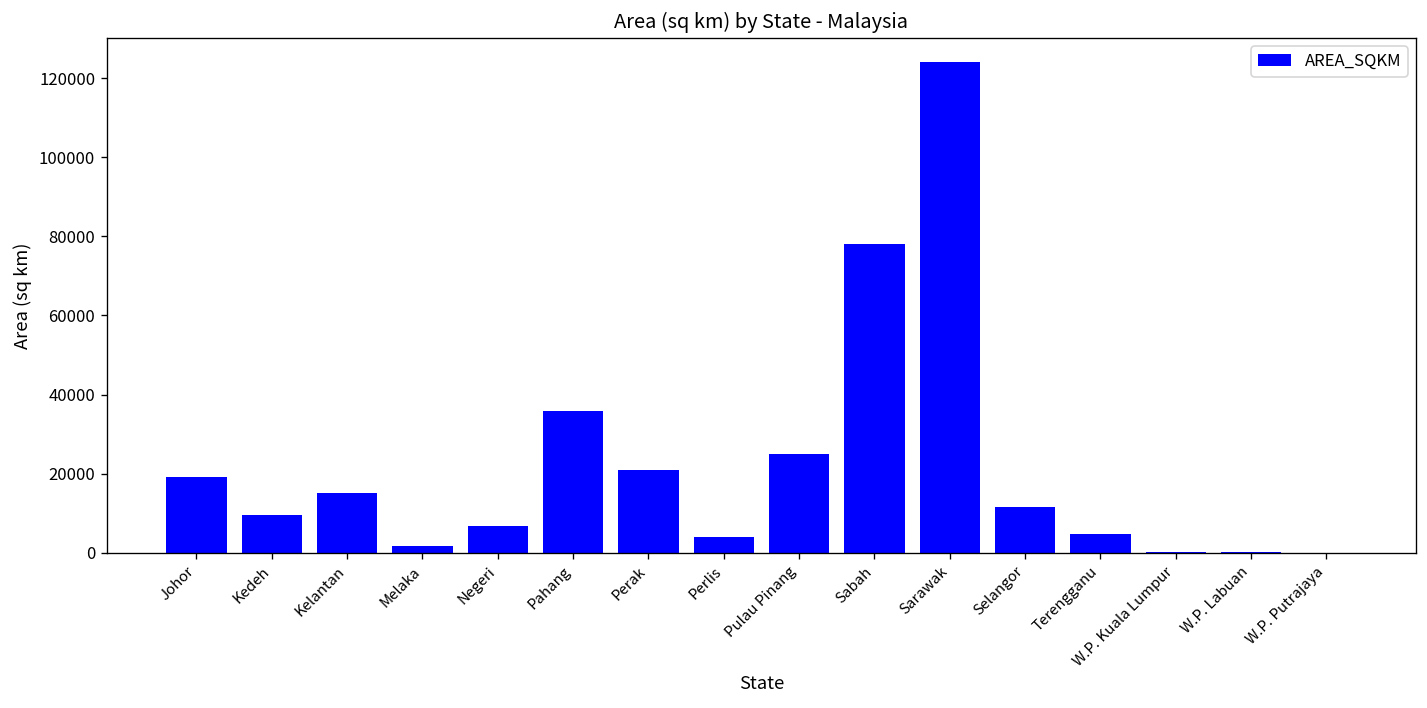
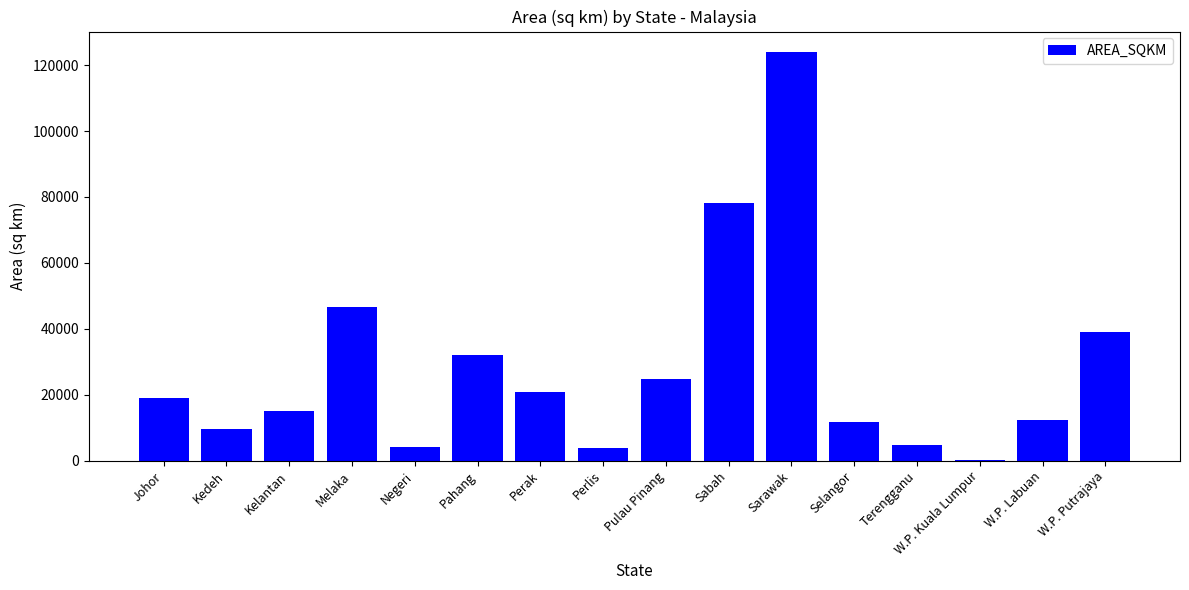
Melaka: 2000 -> 47000
Negeri: 7000 -> 4000
Pahang: 36000 -> 32000
W.P. Labuan: 0 -> 12000
W.P. Putrajaya: 0 -> 39000
